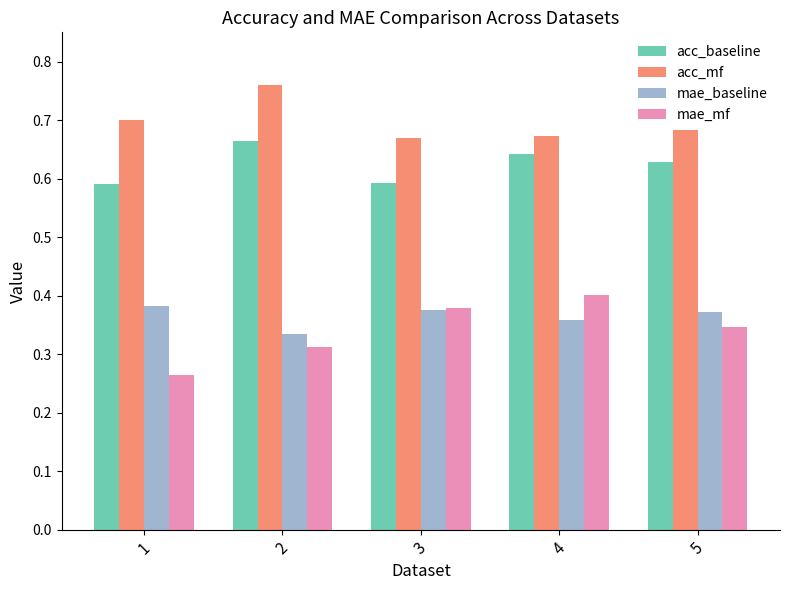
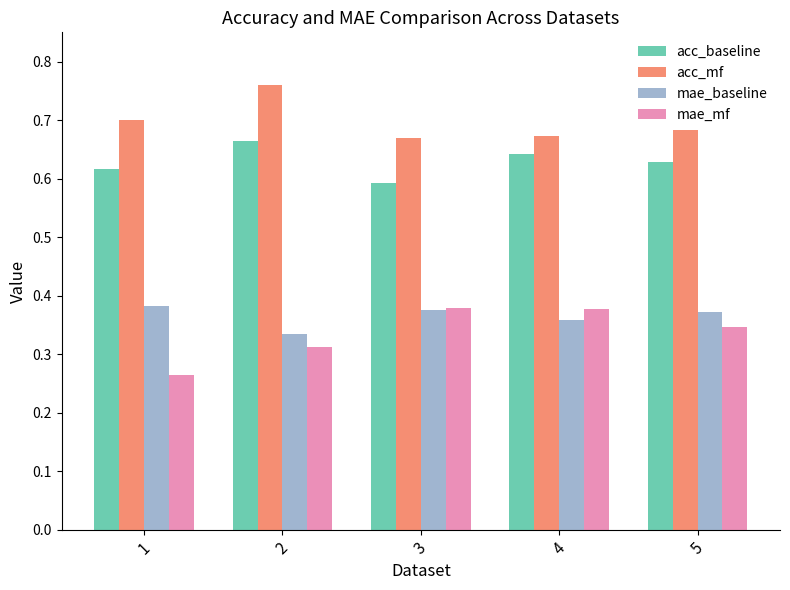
acc_baseline, 1: 0.59 -> 0.62
mae_mf, 4: 0.40 -> 0.38
